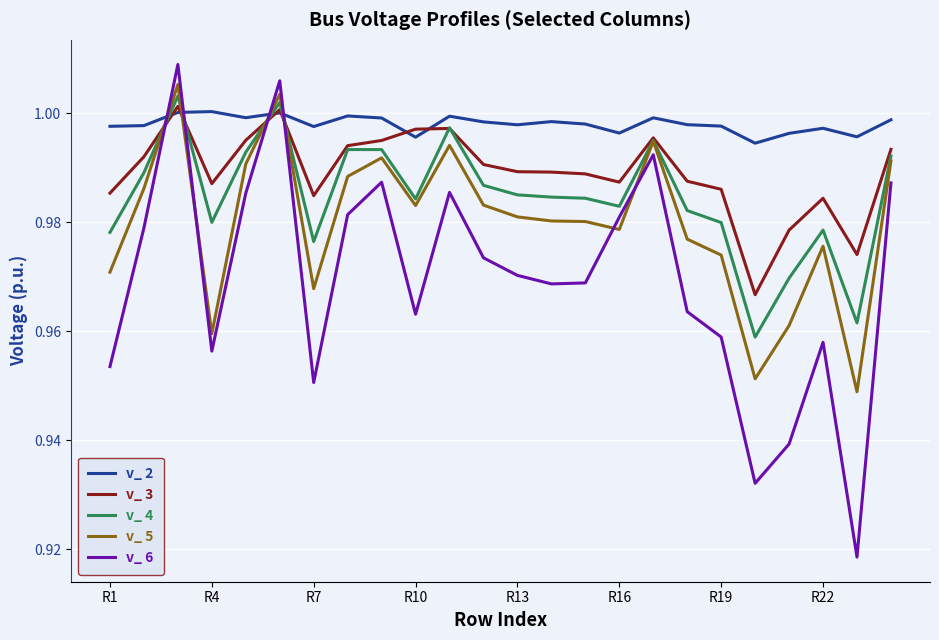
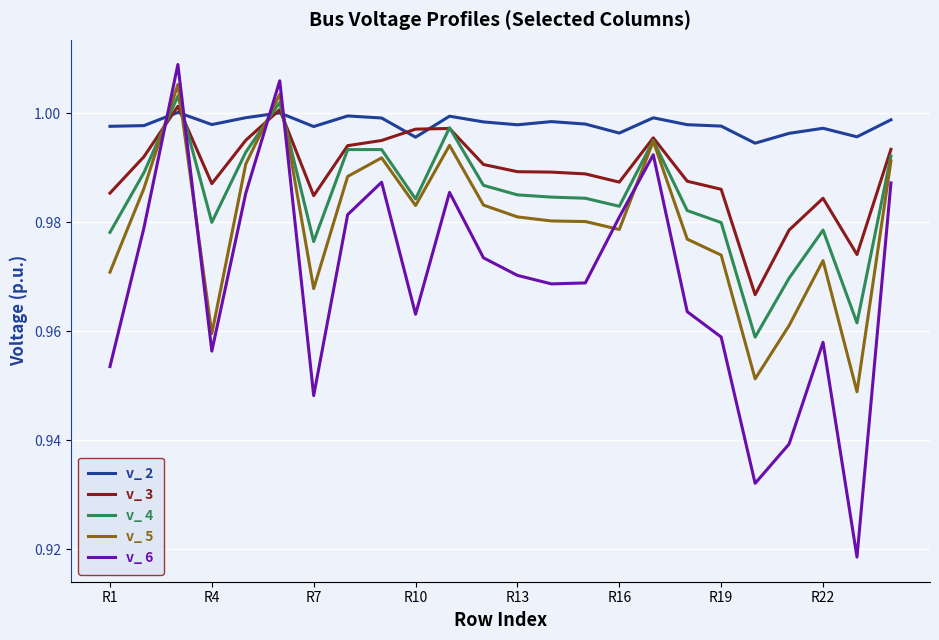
v_ 2, R4: 1.000 -> 0.998
v_ 6, R7: 0.951 -> 0.948
v_ 5, R22: 0.976 -> 0.973
